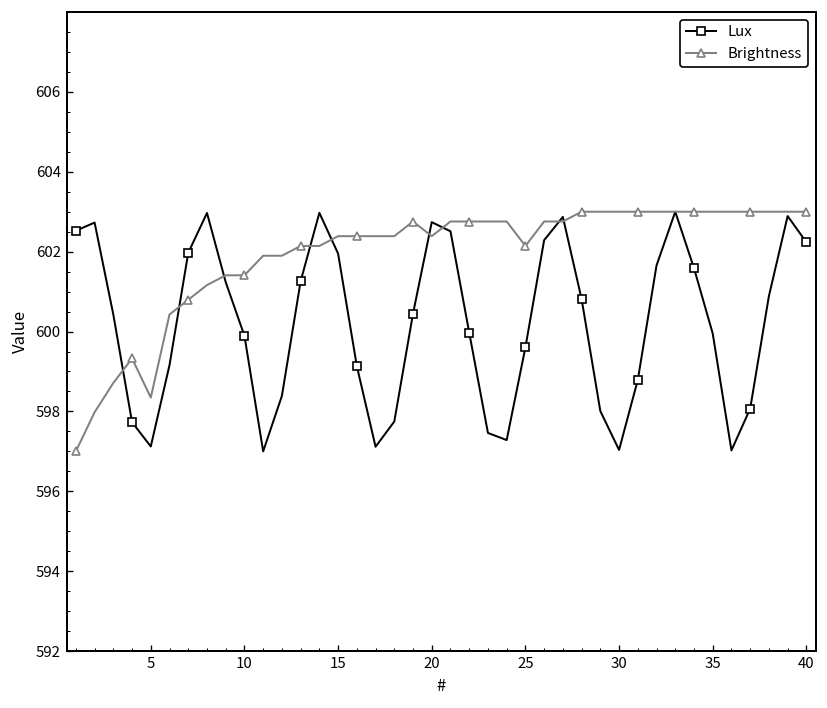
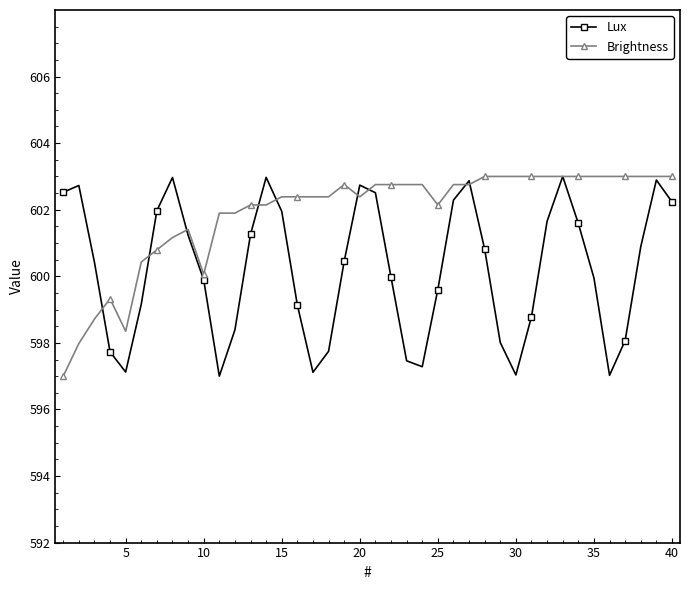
Brightness, 10: 601.4 -> 600.1
